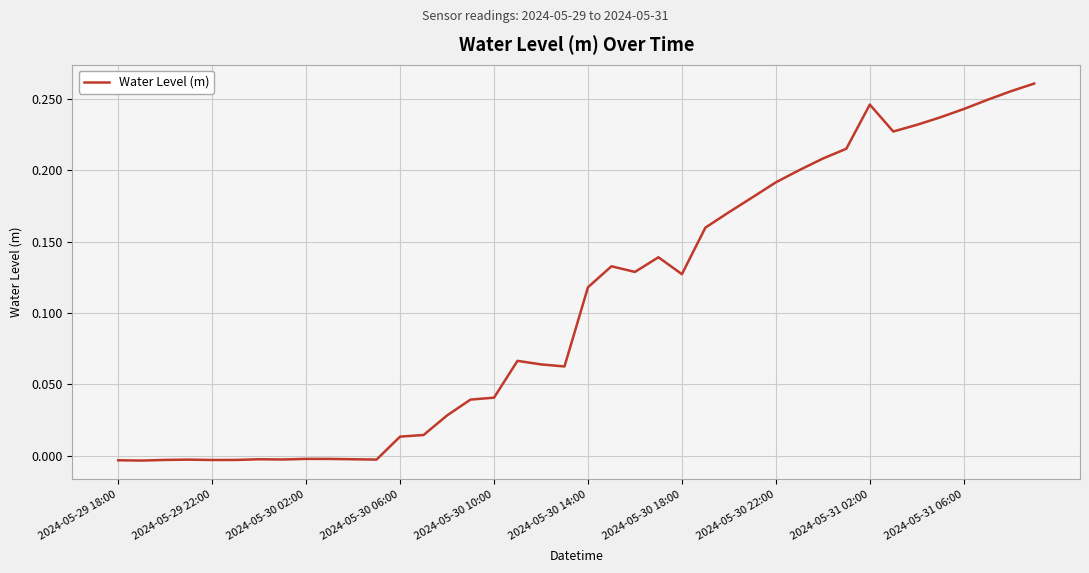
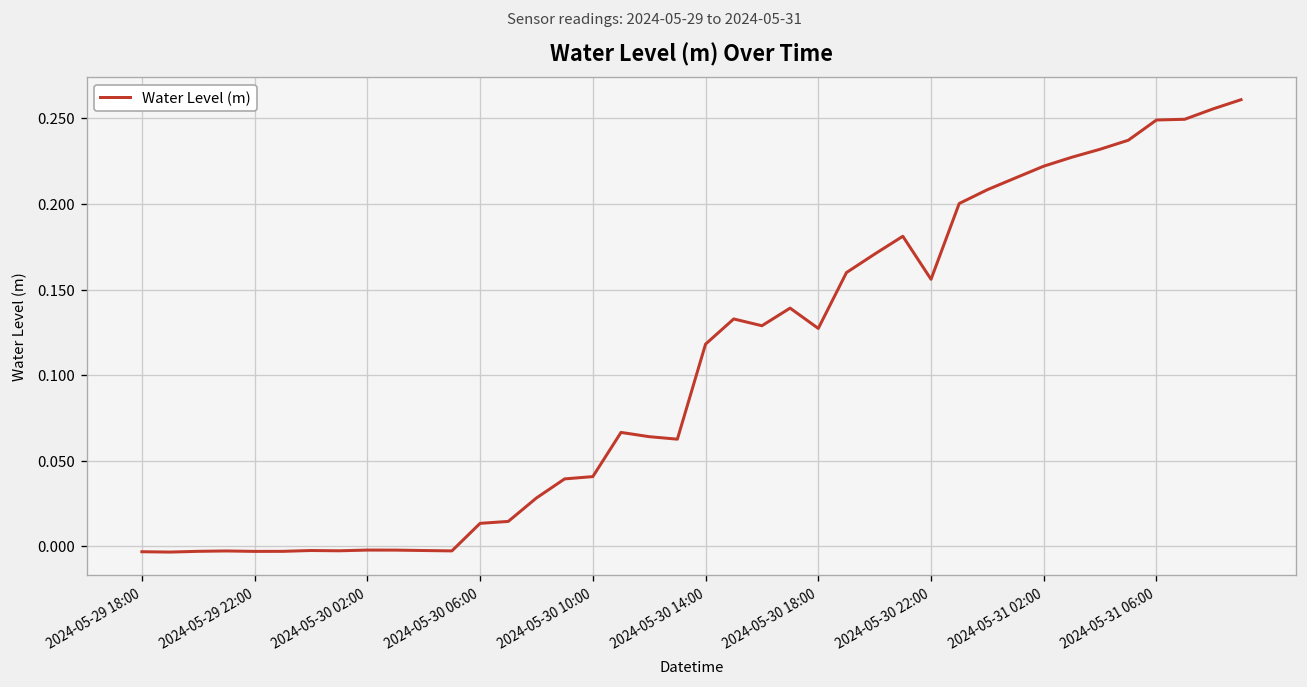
2024-05-30 22:00: 0.192 -> 0.156
2024-05-31 02:00: 0.246 -> 0.222
2024-05-31 06:00: 0.243 -> 0.249
